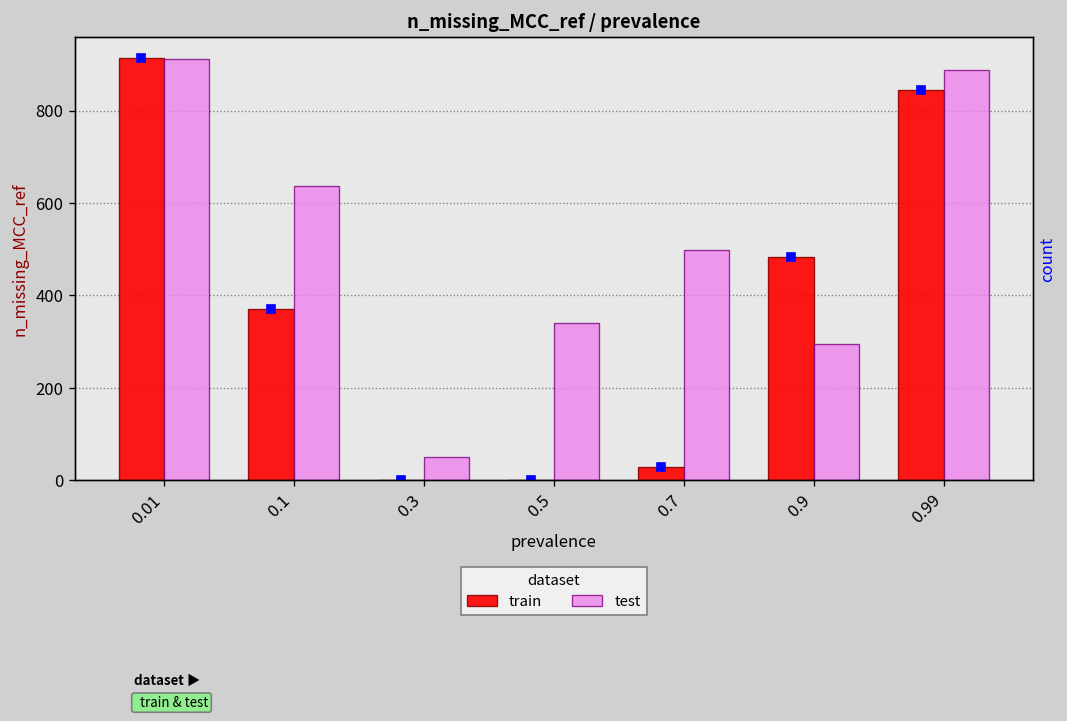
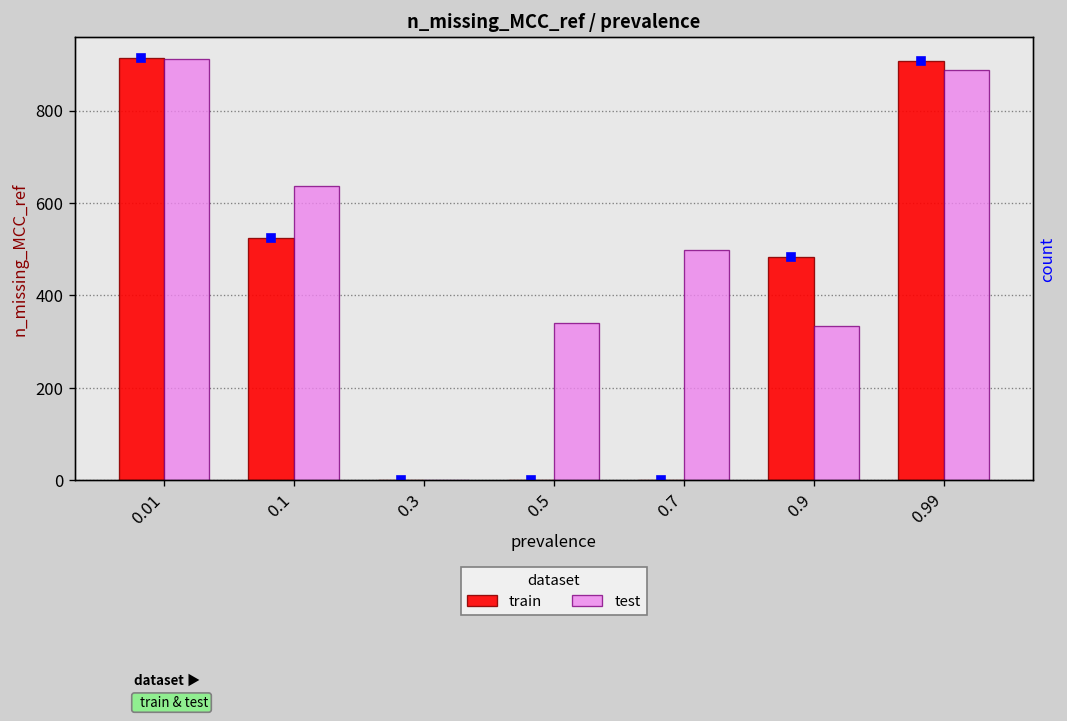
train, 0.1: 370 -> 530
test, 0.3: 50 -> 0
train, 0.7: 30 -> 0
test, 0.9: 290 -> 330
train, 0.99: 850 -> 910
